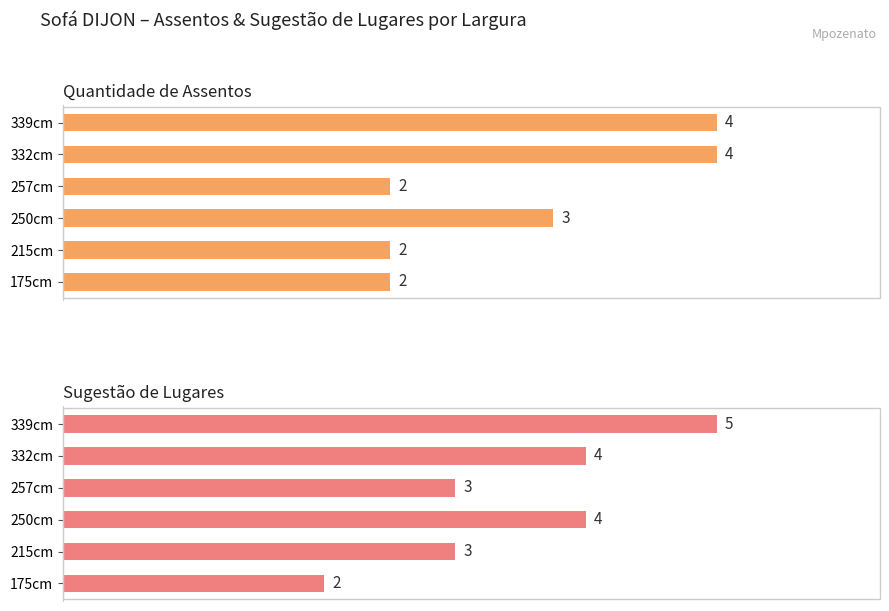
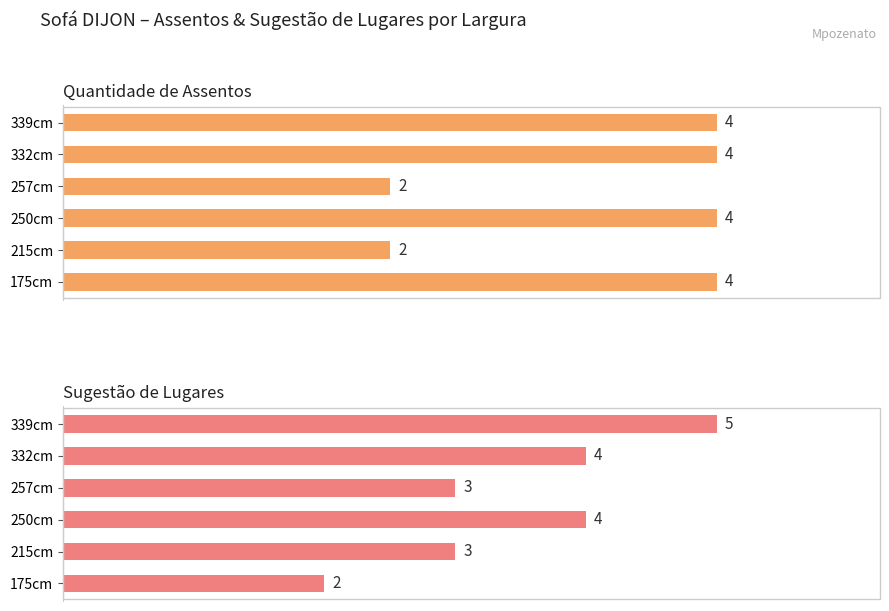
Quantidade de Assentos, 250cm: 3 -> 4
Quantidade de Assentos, 175cm: 2 -> 4
